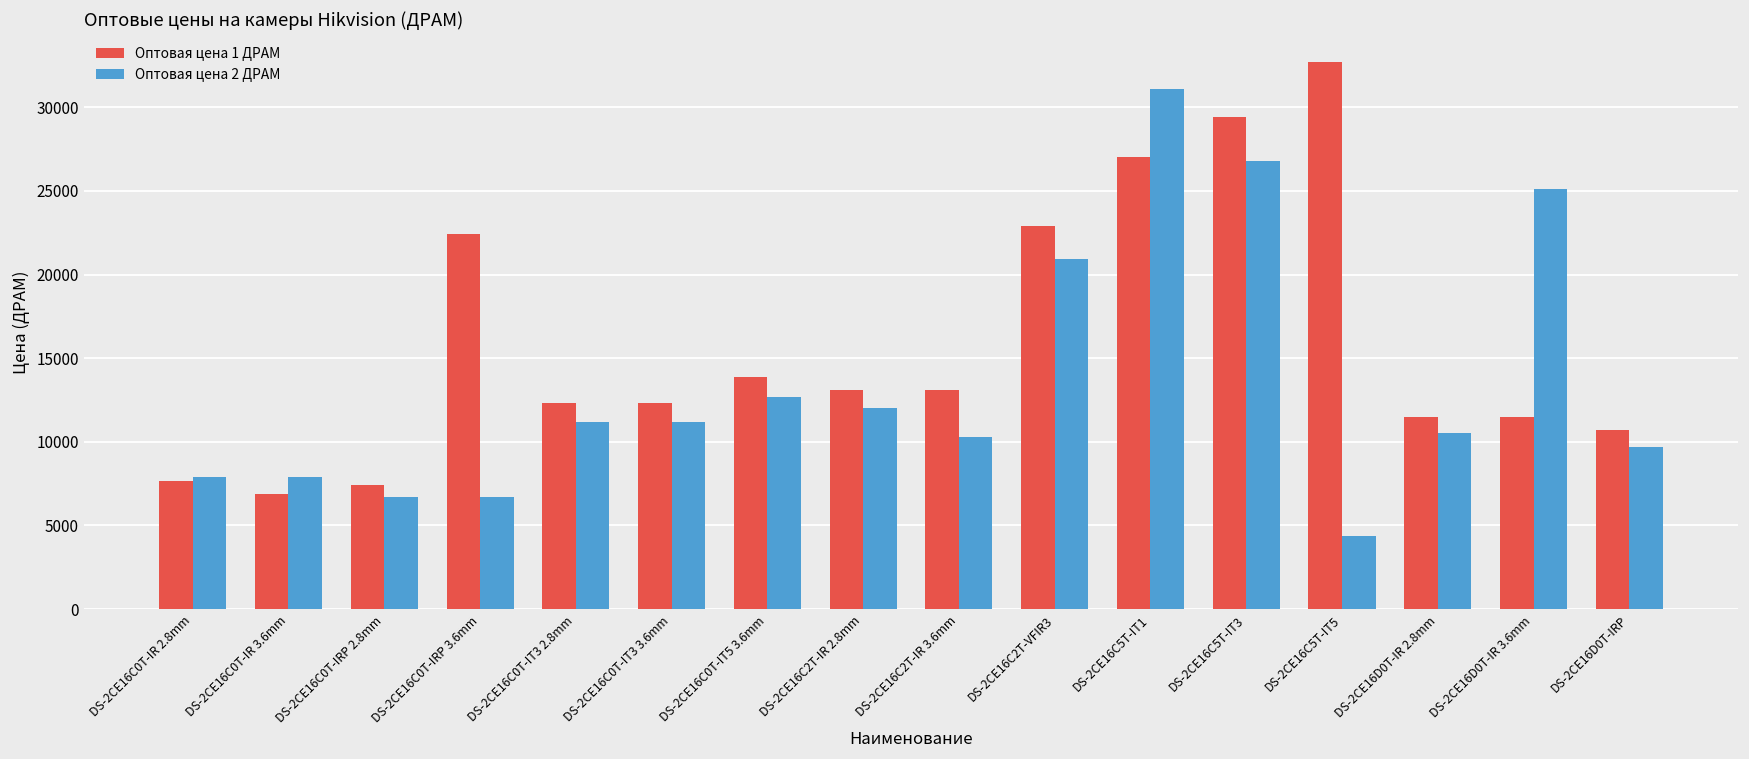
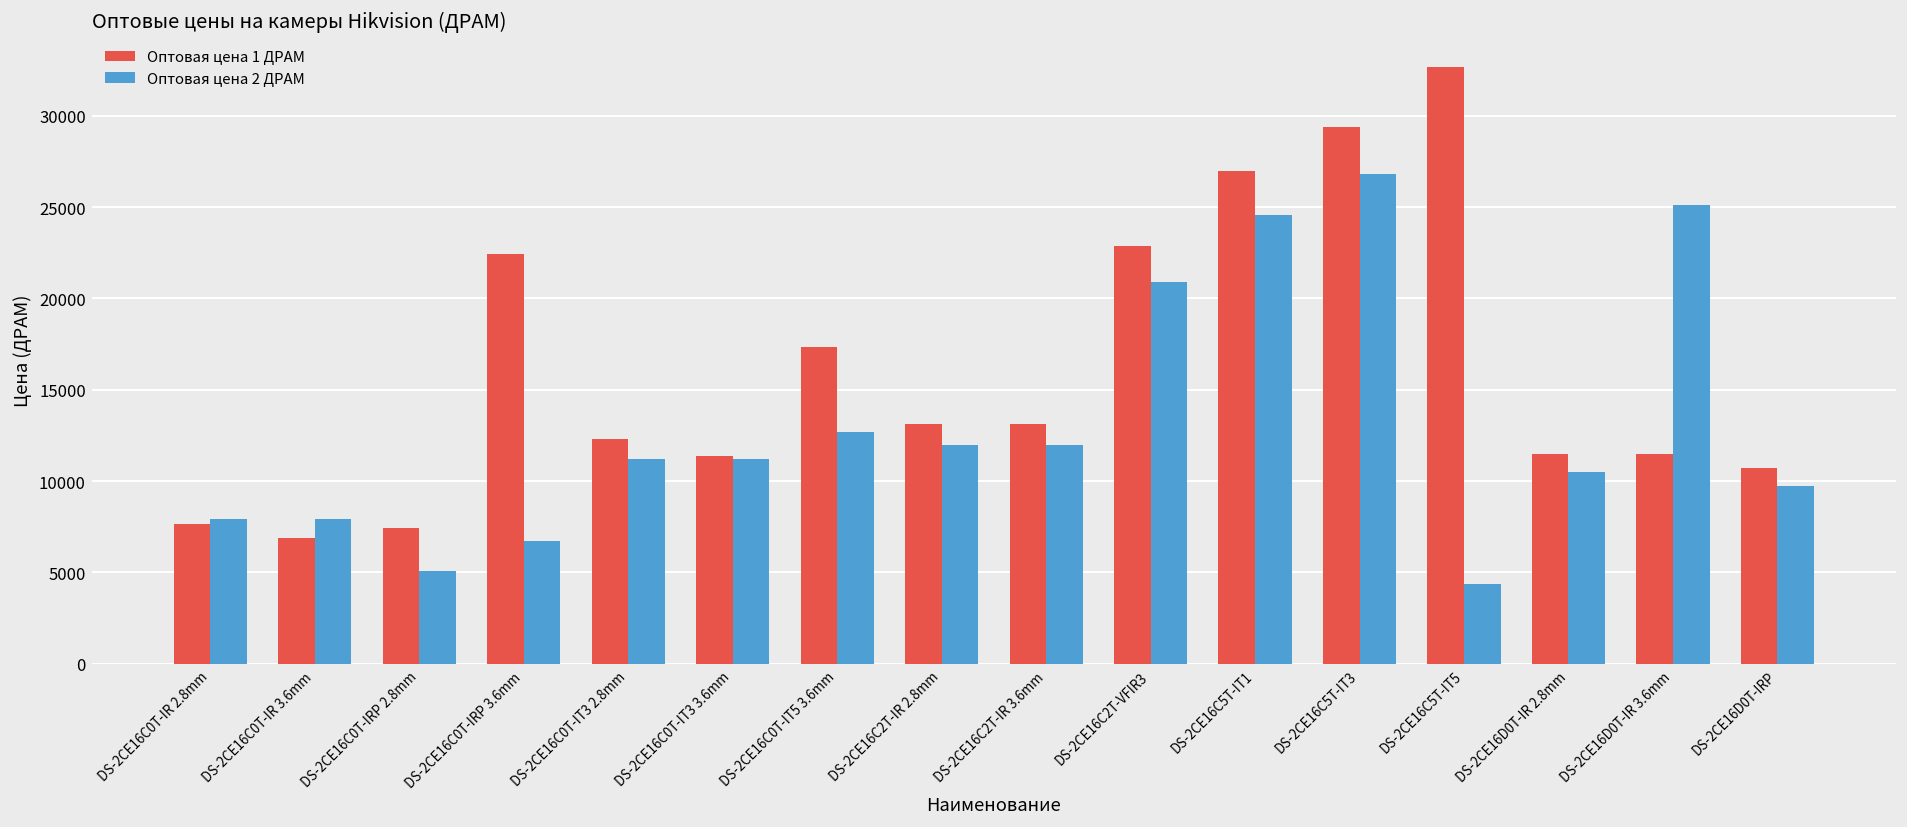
Оптовая цена 2 ДРАМ, DS-2CE16C0T-IRP 2.8mm: 6700 -> 5100
Оптовая цена 1 ДРАМ, DS-2CE16C0T-IT3 3.6mm: 12300 -> 11400
Оптовая цена 1 ДРАМ, DS-2CE16C0T-IT5 3.6mm: 13900 -> 17300
Оптовая цена 2 ДРАМ, DS-2CE16C2T-IR 3.6mm: 10300 -> 12000
Оптовая цена 2 ДРАМ, DS-2CE16C5T-IT1: 31100 -> 24600
